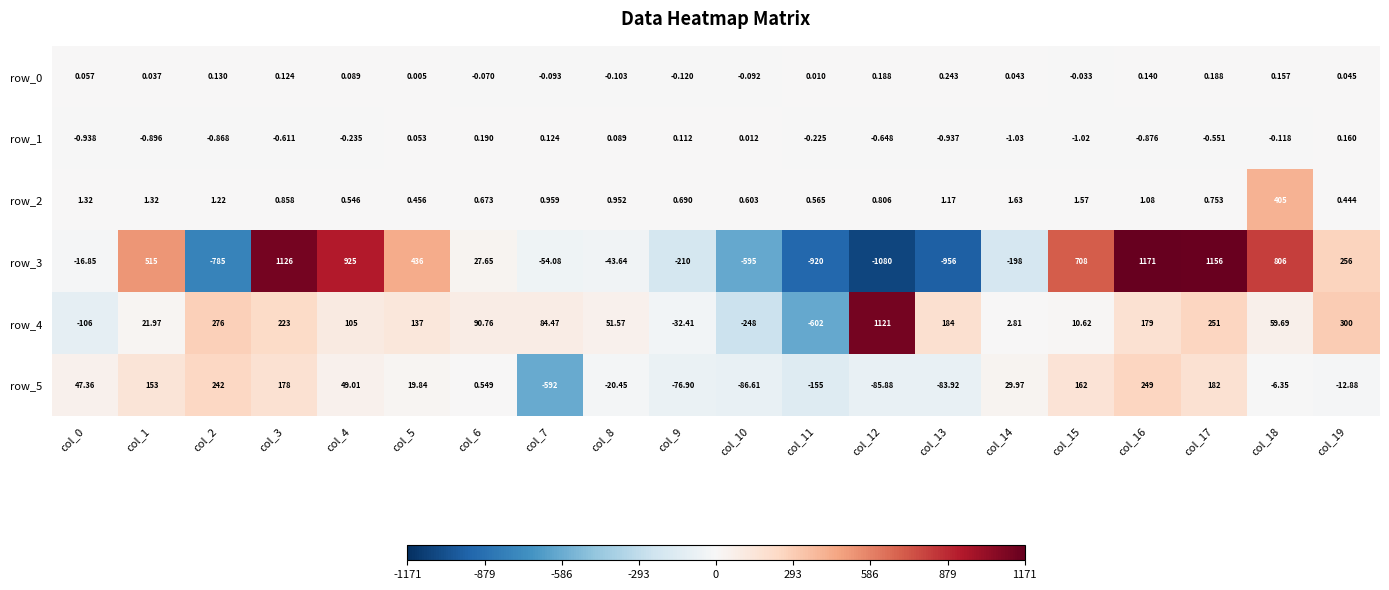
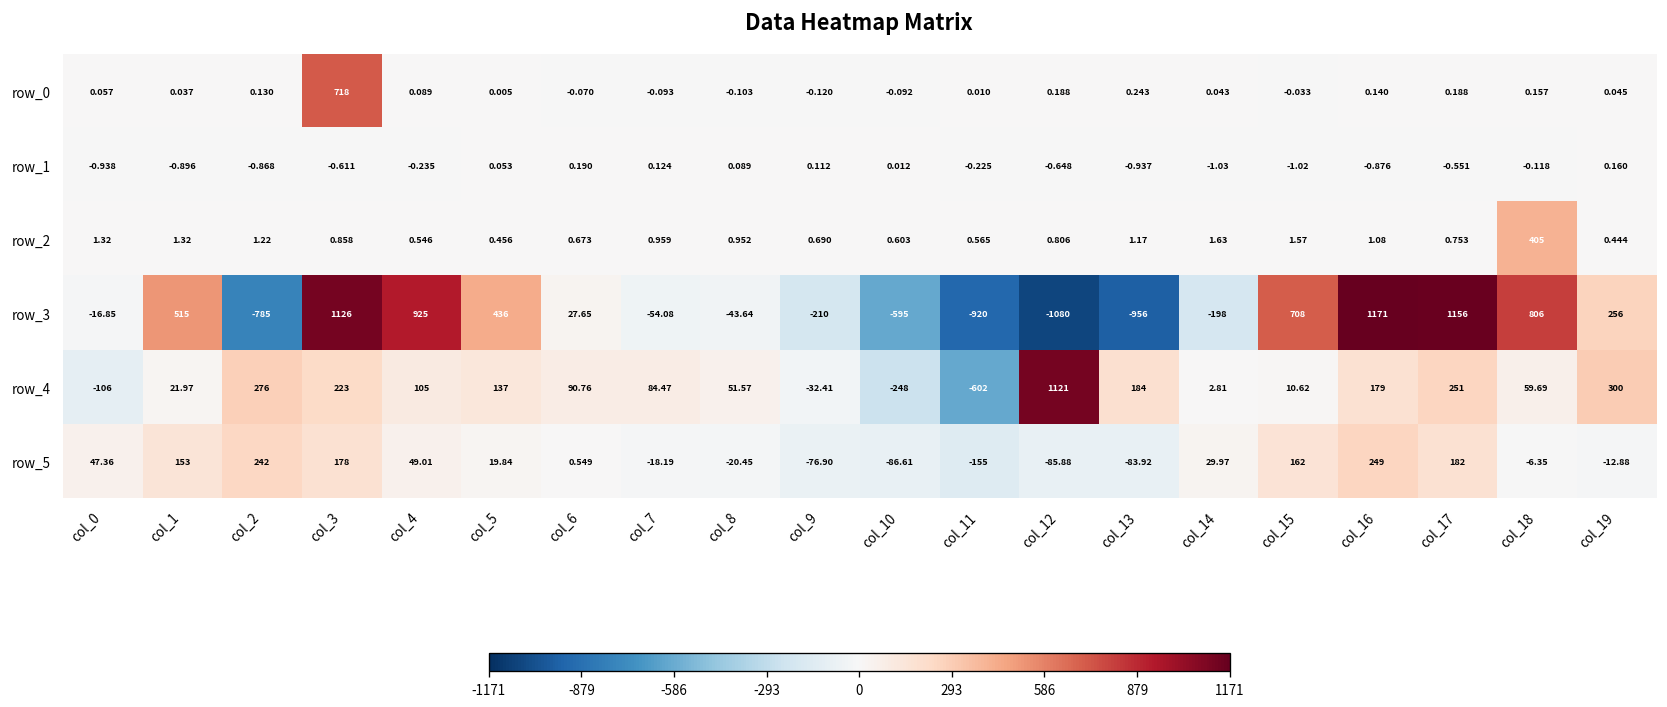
row_0, col_3: 0.124 -> 718
row_5, col_7: -592 -> -18.19
